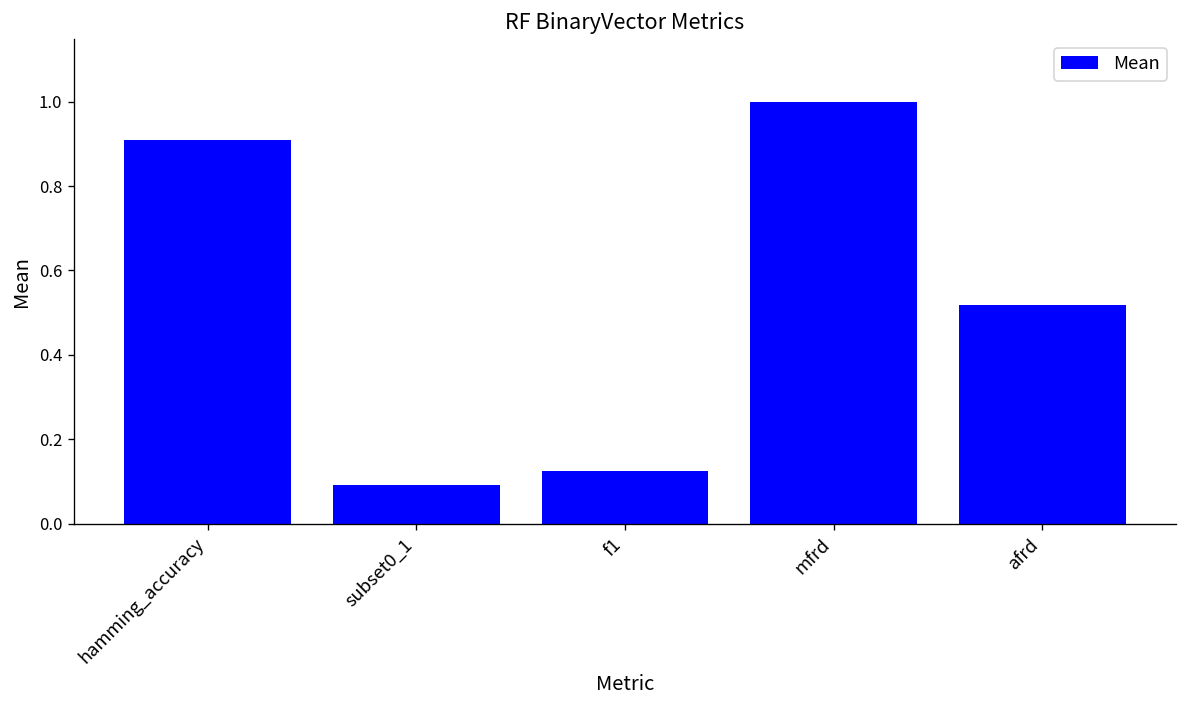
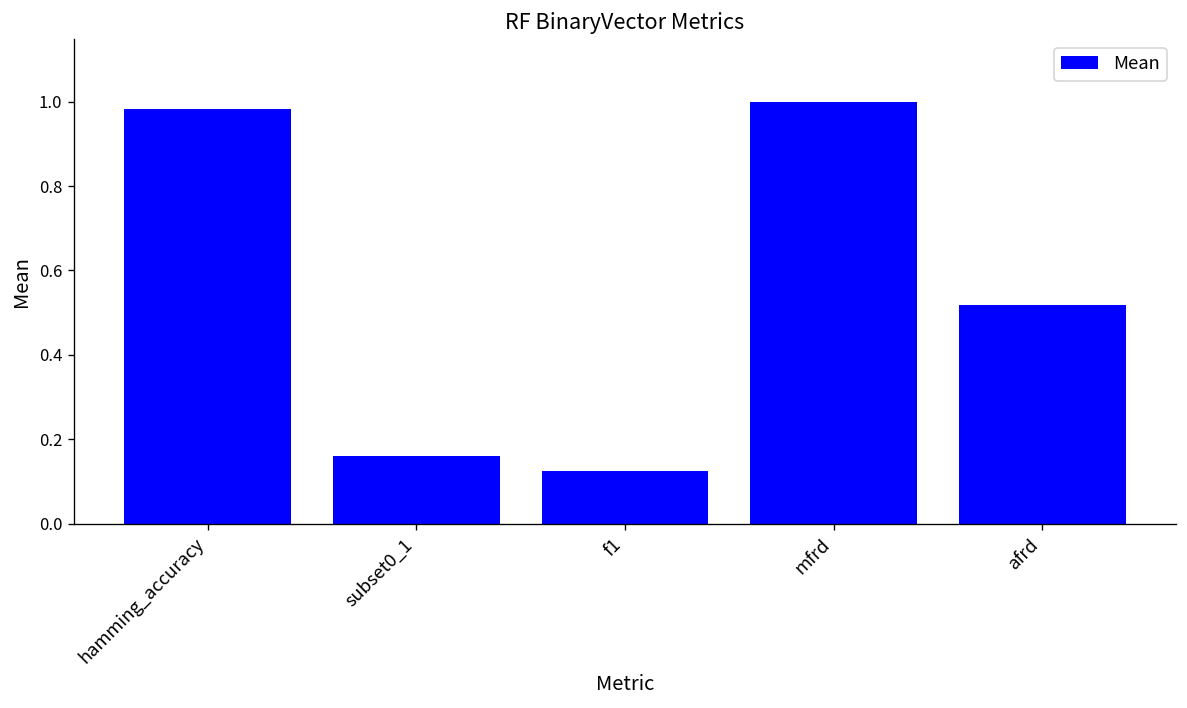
hamming_accuracy: 0.91 -> 0.98
subset0_1: 0.09 -> 0.16
